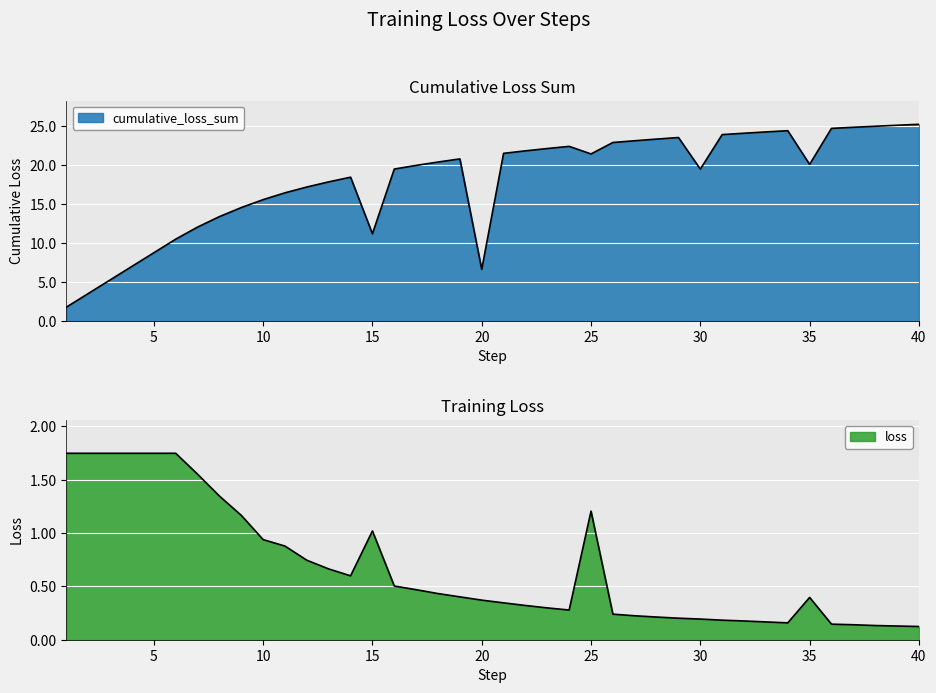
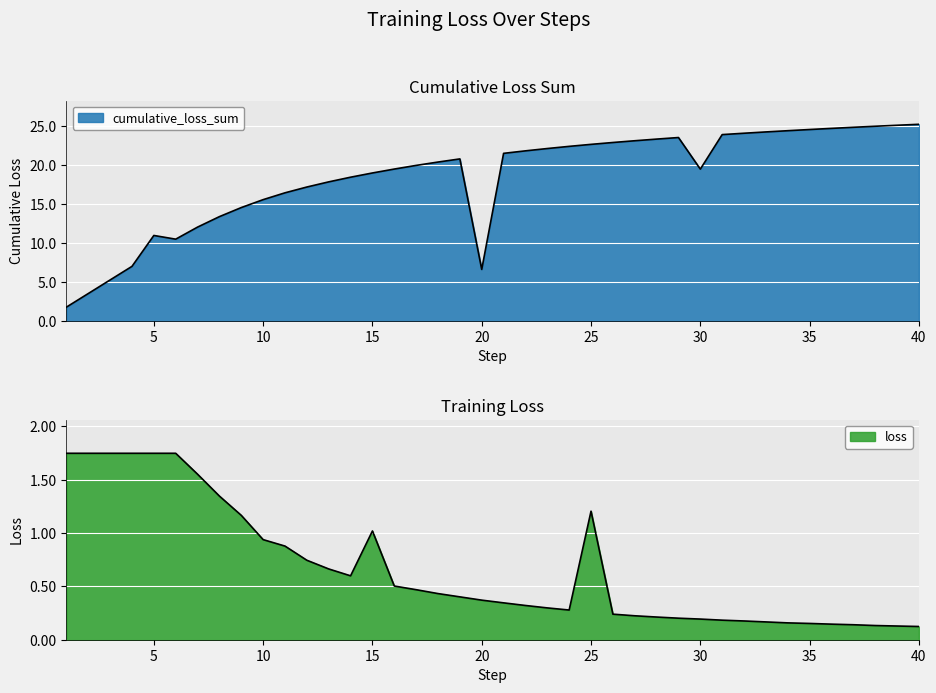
Cumulative Loss Sum, 5: 9 -> 11
Cumulative Loss Sum, 15: 11 -> 19
Cumulative Loss Sum, 25: 21 -> 23
Cumulative Loss Sum, 35: 20 -> 25
Training Loss, 35: 0.40 -> 0.15
